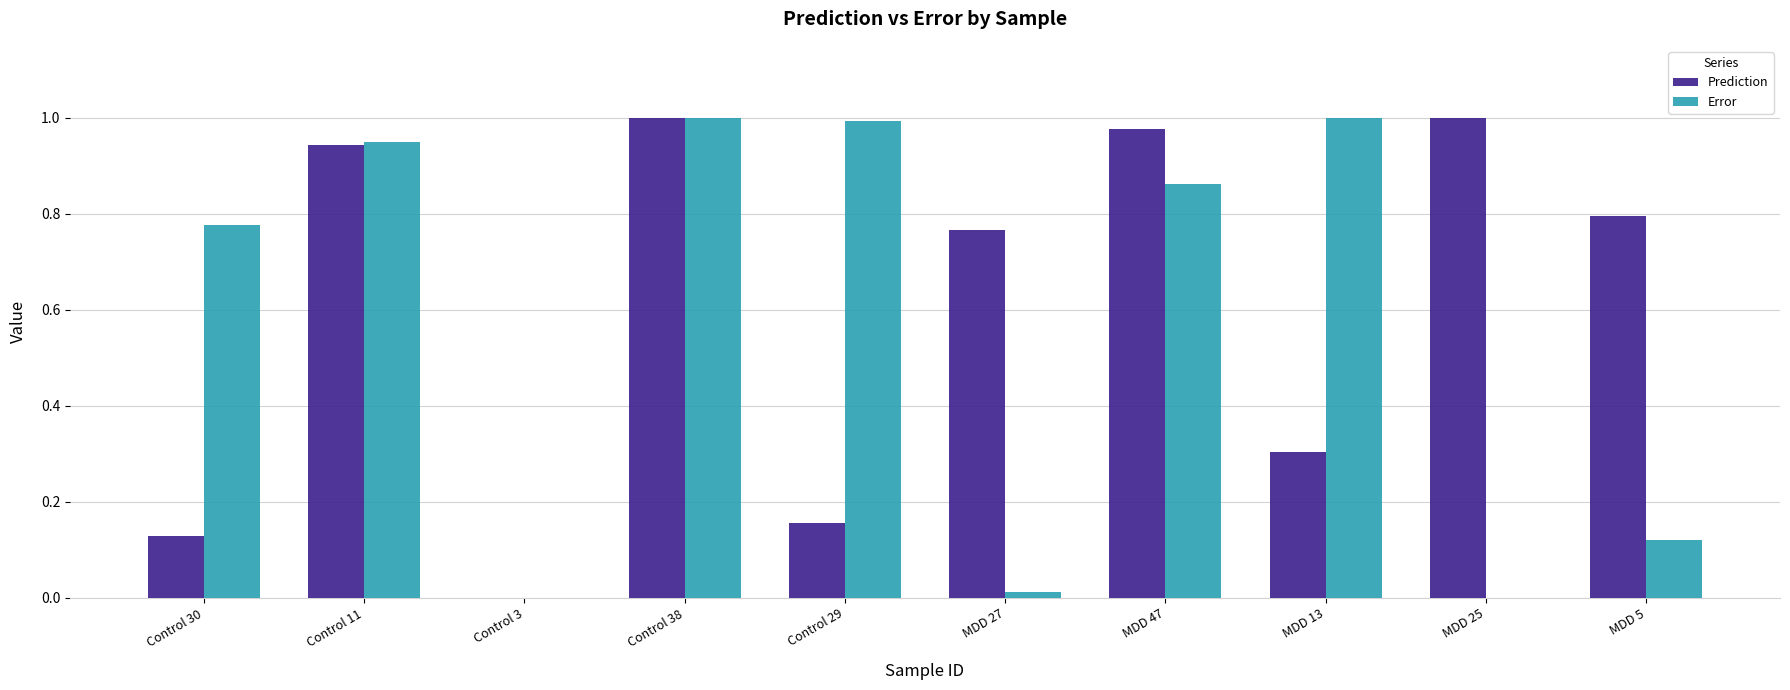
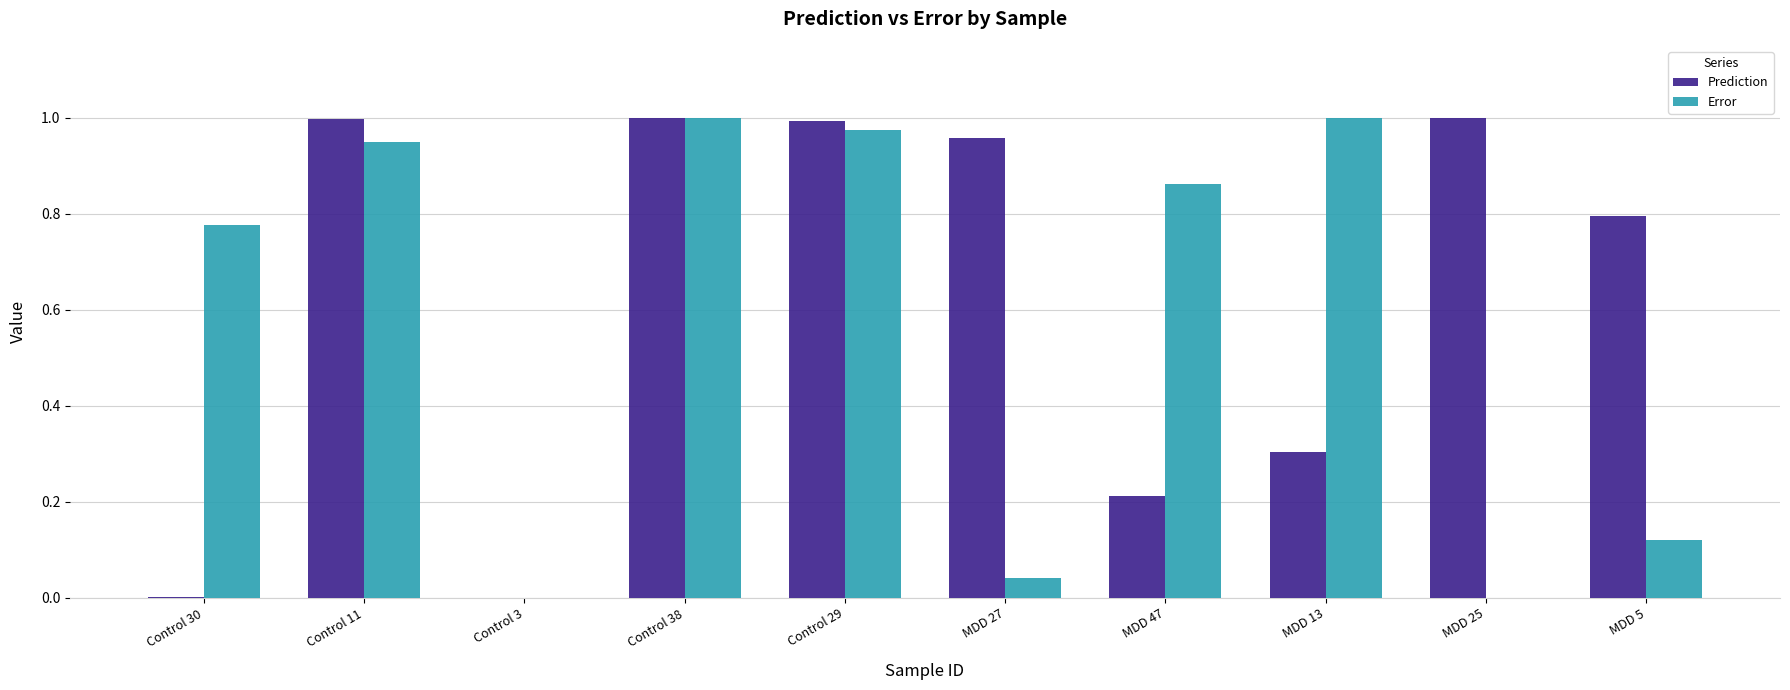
Prediction, Control 30: 0.13 -> 0.00
Prediction, Control 11: 0.94 -> 1.00
Prediction, Control 29: 0.16 -> 0.99
Error, Control 29: 0.99 -> 0.98
Prediction, MDD 27: 0.77 -> 0.96
Error, MDD 27: 0.01 -> 0.04
Prediction, MDD 47: 0.98 -> 0.21
